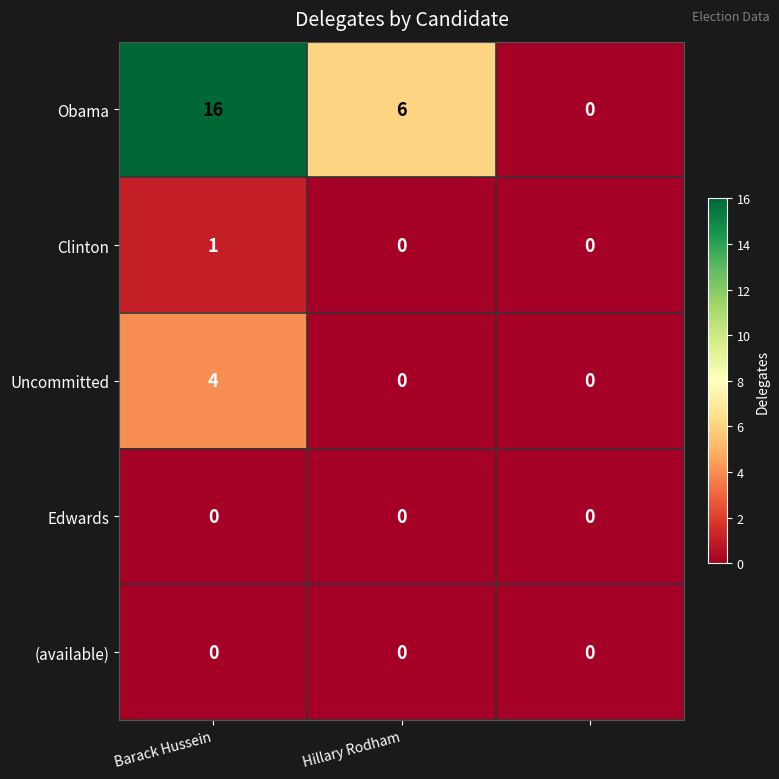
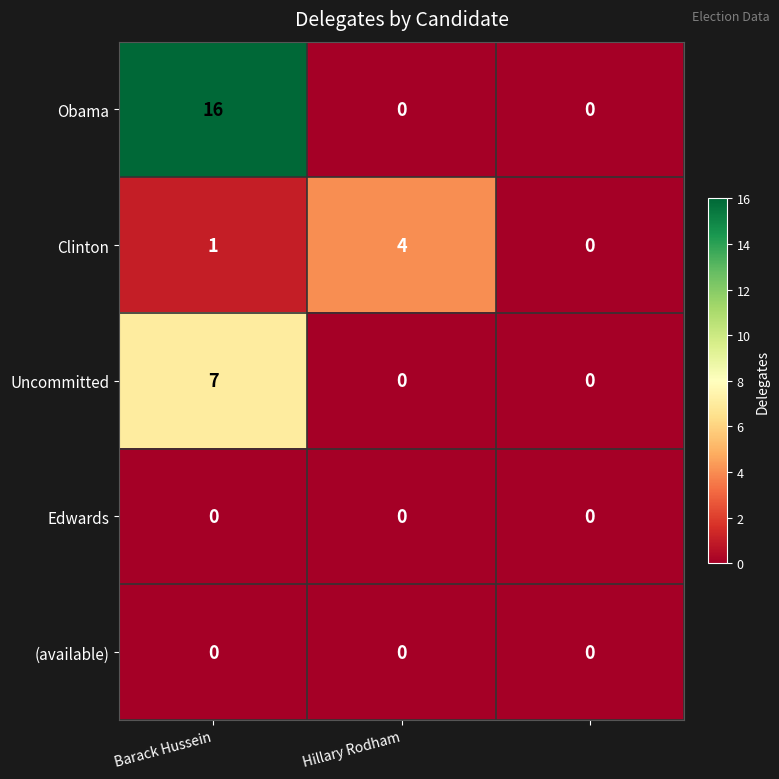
Obama, Hillary Rodham: 6 -> 0
Clinton, Hillary Rodham: 0 -> 4
Uncommitted, Barack Hussein: 4 -> 7
